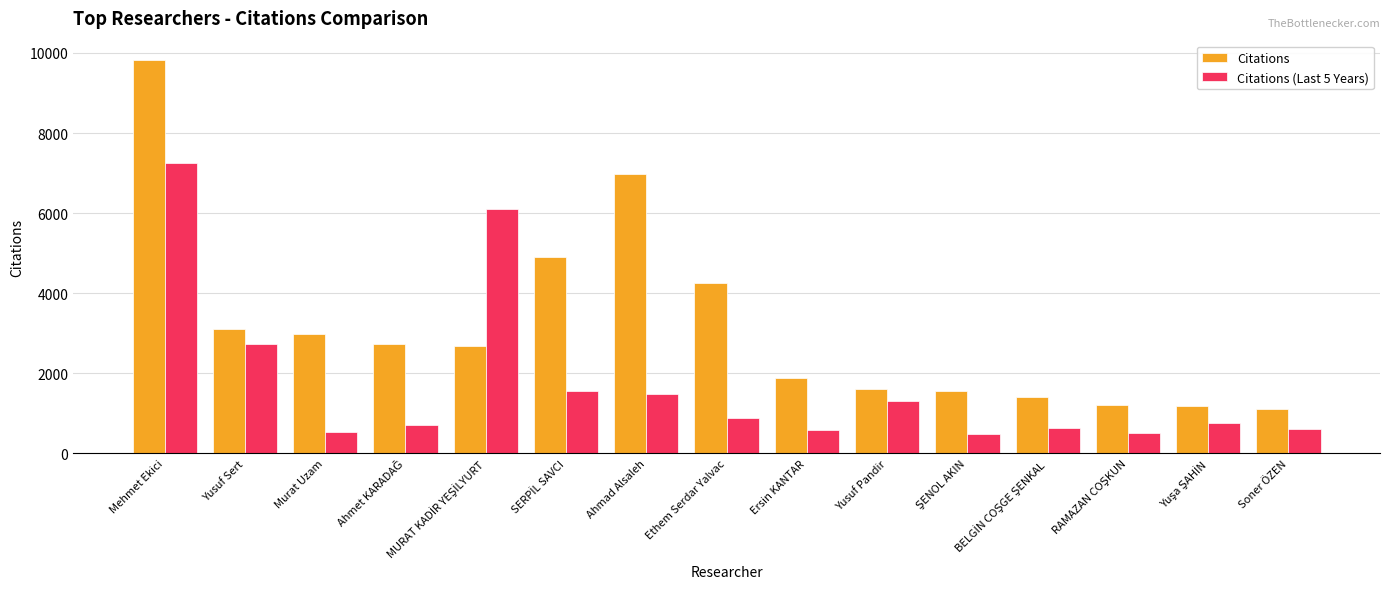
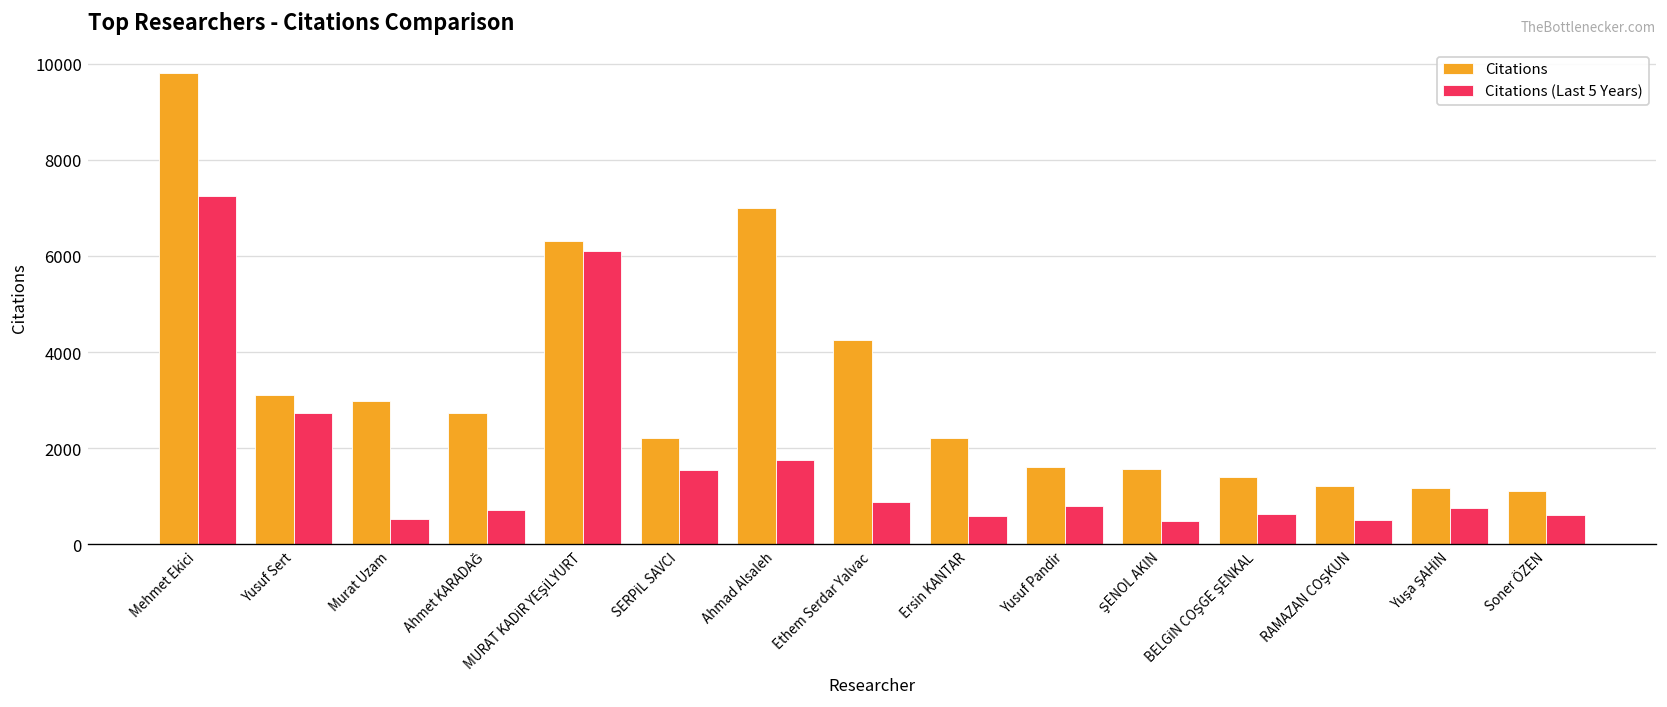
Citations, MURAT KADİR YEŞİLYURT: 2700 -> 6300
Citations, SERPİL SAVCI: 4900 -> 2200
Citations (Last 5 Years), Ahmad Alsaleh: 1500 -> 1800
Citations, Ersin KANTAR: 1900 -> 2200
Citations (Last 5 Years), Yusuf Pandir: 1300 -> 800
